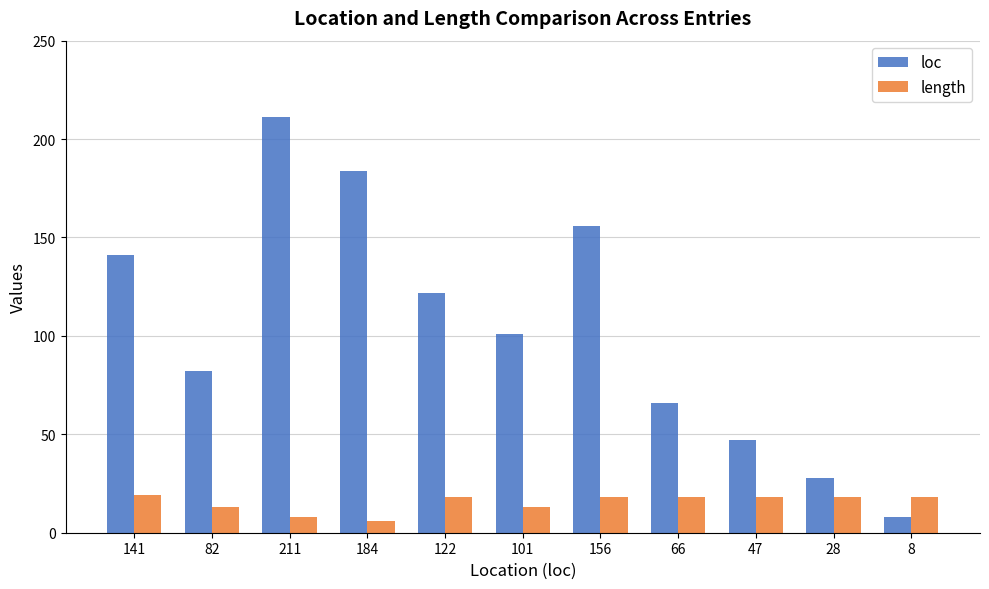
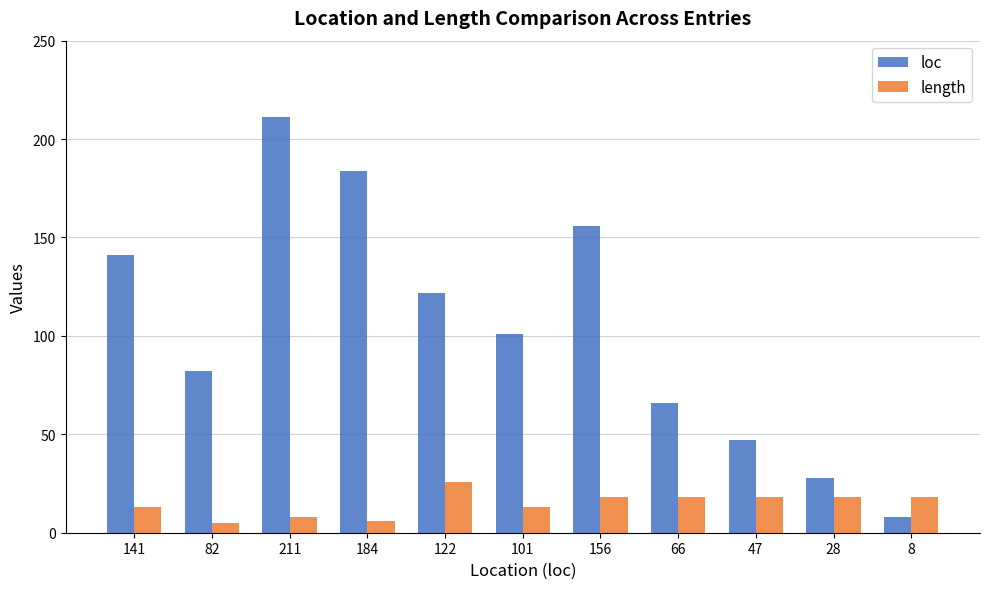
length, 141: 19 -> 13
length, 82: 13 -> 5
length, 122: 18 -> 26
